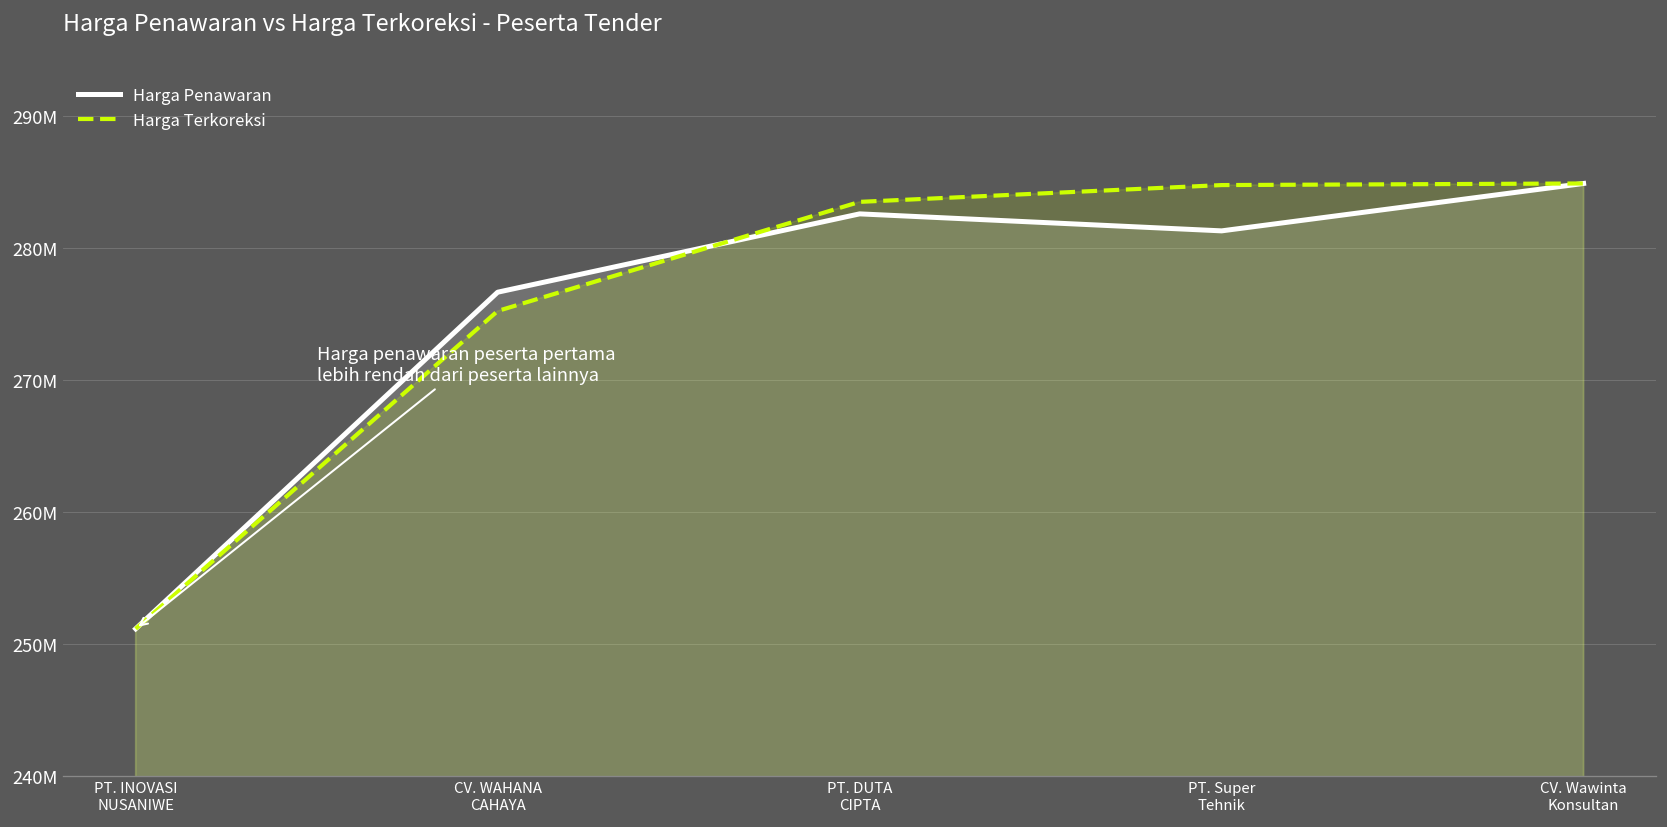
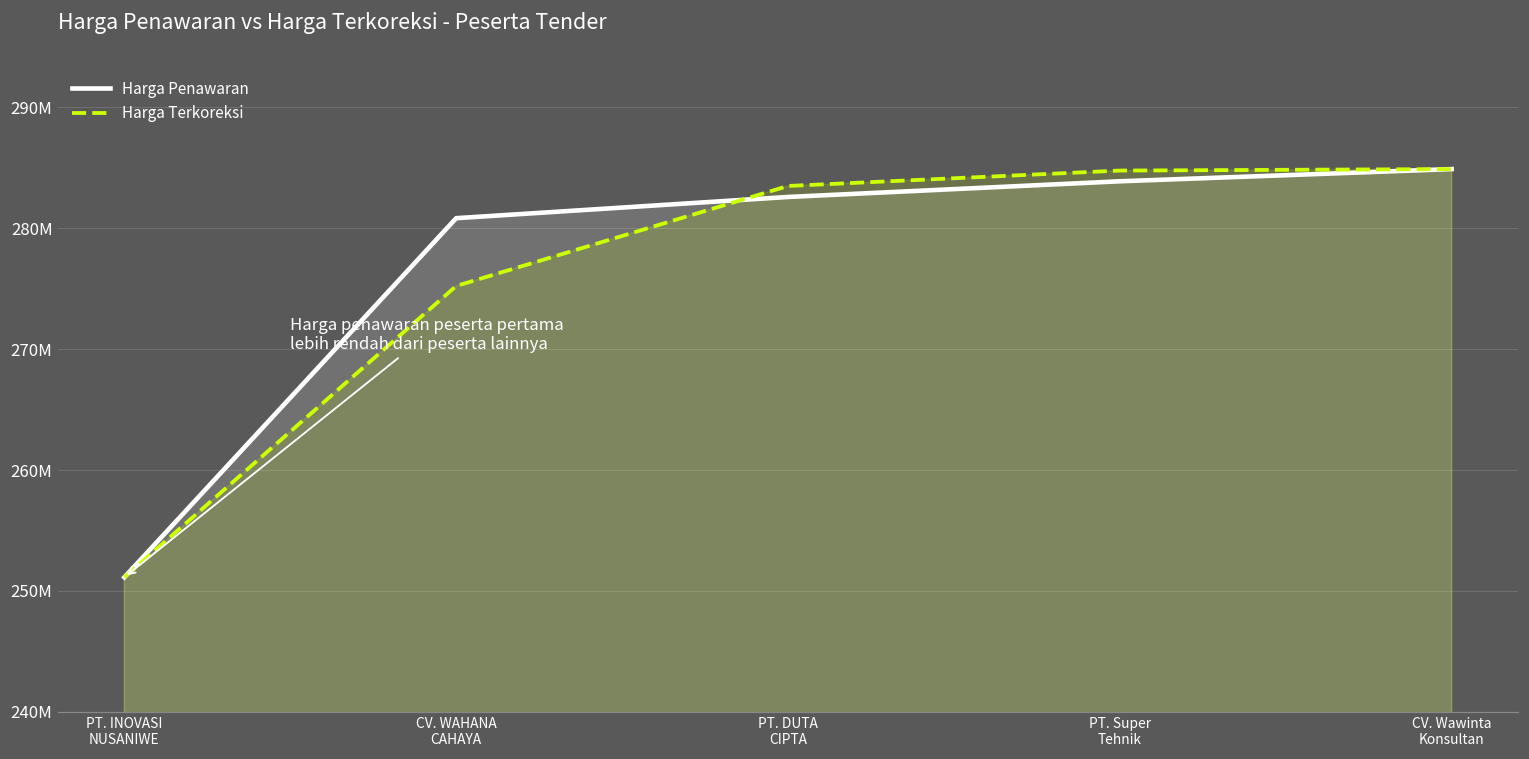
Harga Penawaran, CV. WAHANA CAHAYA: 276700000 -> 280800000
Harga Penawaran, PT. Super Tehnik: 281300000 -> 283900000
